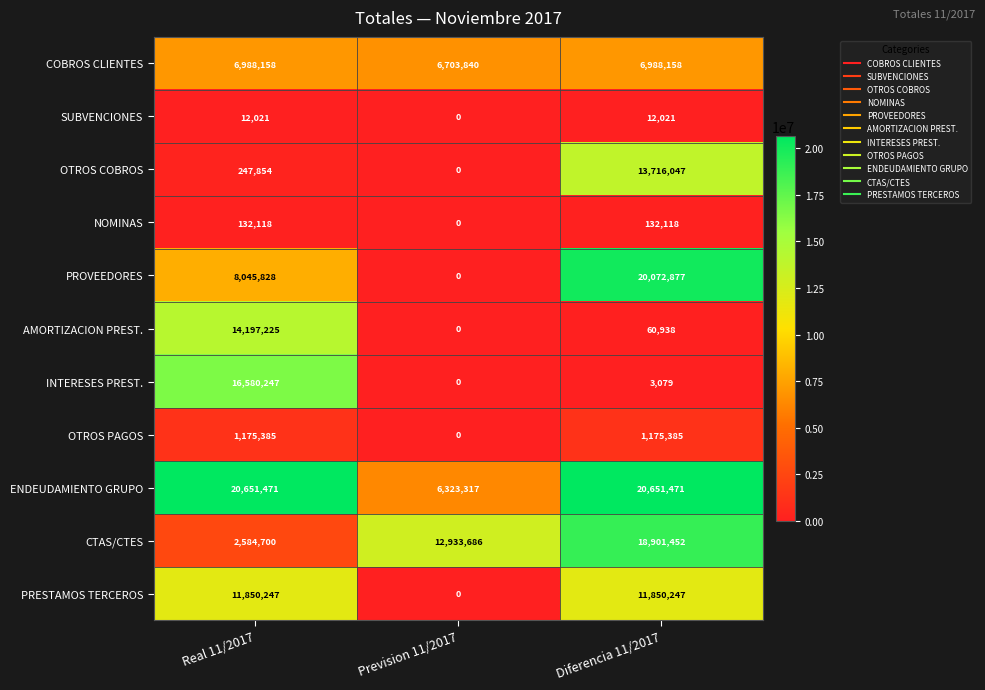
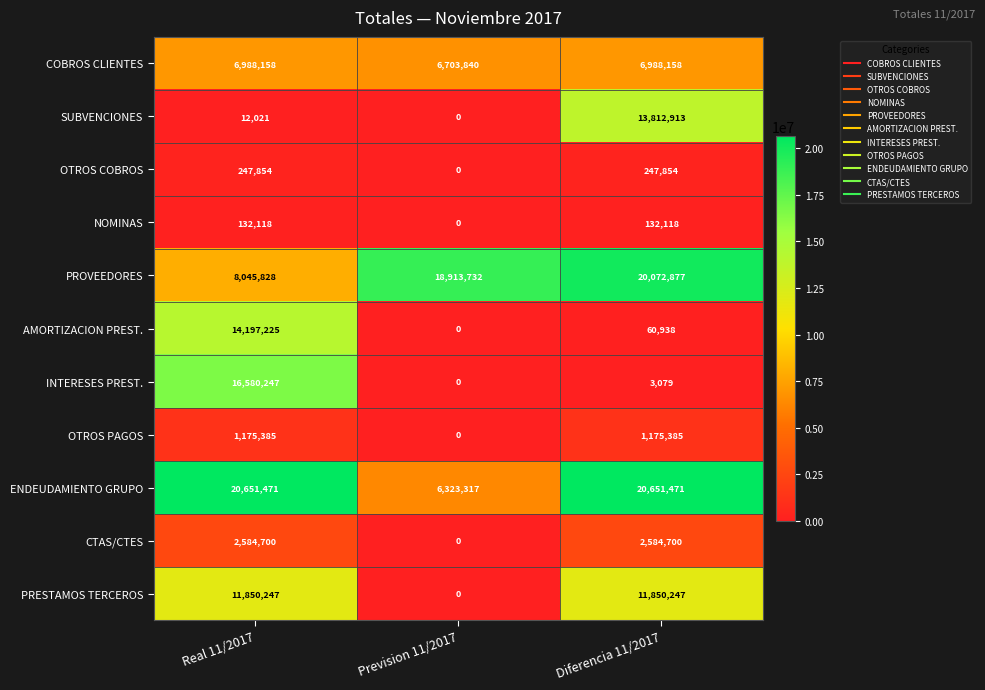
SUBVENCIONES, Diferencia 11/2017: 12,021 -> 13,812,913
OTROS COBROS, Diferencia 11/2017: 13,716,047 -> 247,854
PROVEEDORES, Prevision 11/2017: 0 -> 18,913,732
CTAS/CTES, Prevision 11/2017: 12,933,686 -> 0
CTAS/CTES, Diferencia 11/2017: 18,901,452 -> 2,584,700
